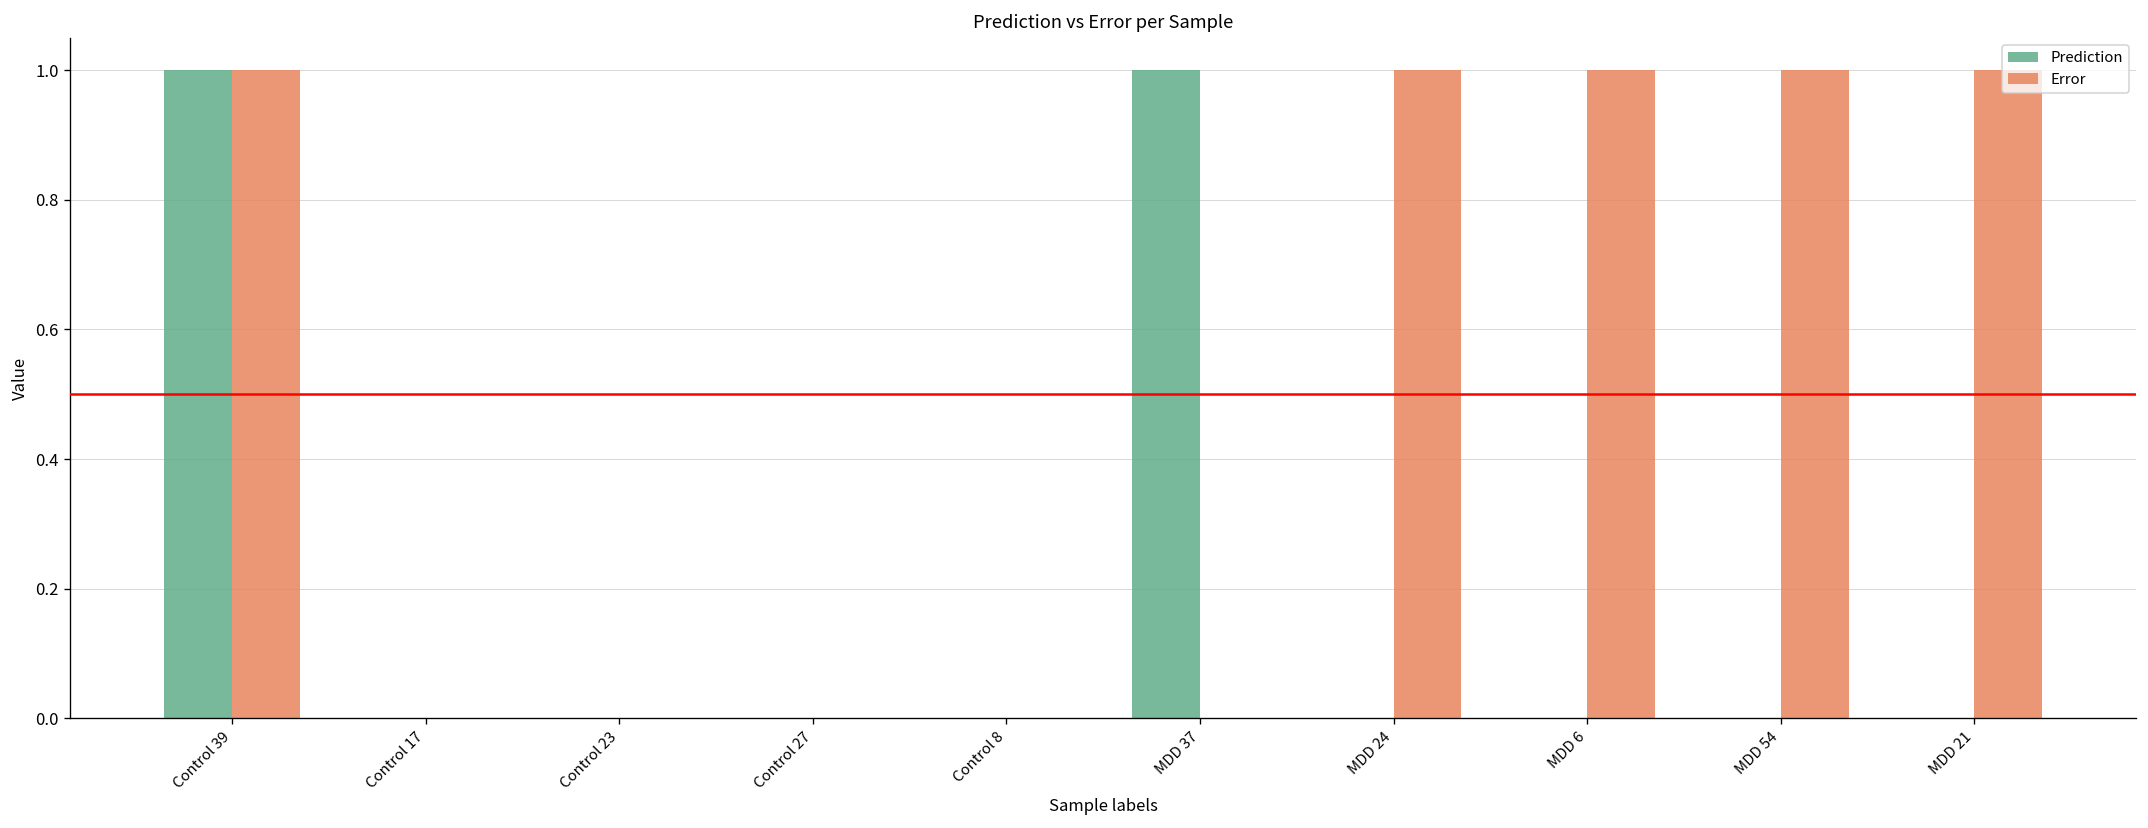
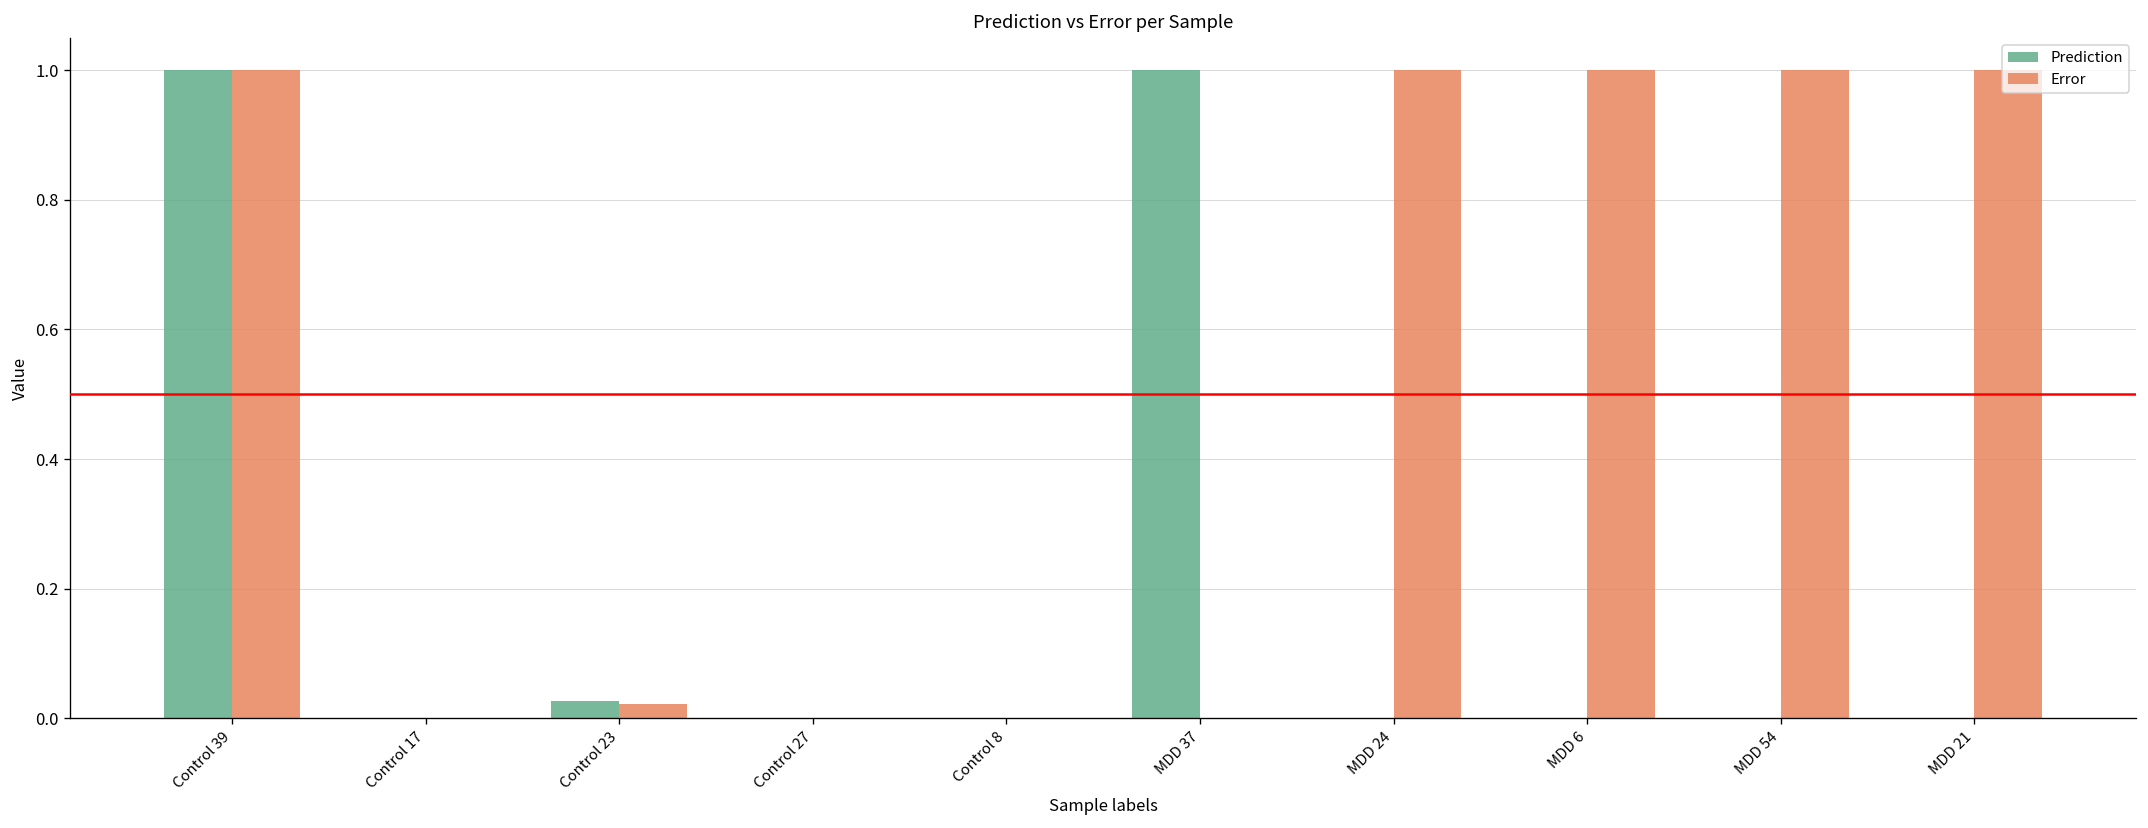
Prediction, Control 23: 0.00 -> 0.03
Error, Control 23: 0.00 -> 0.02
